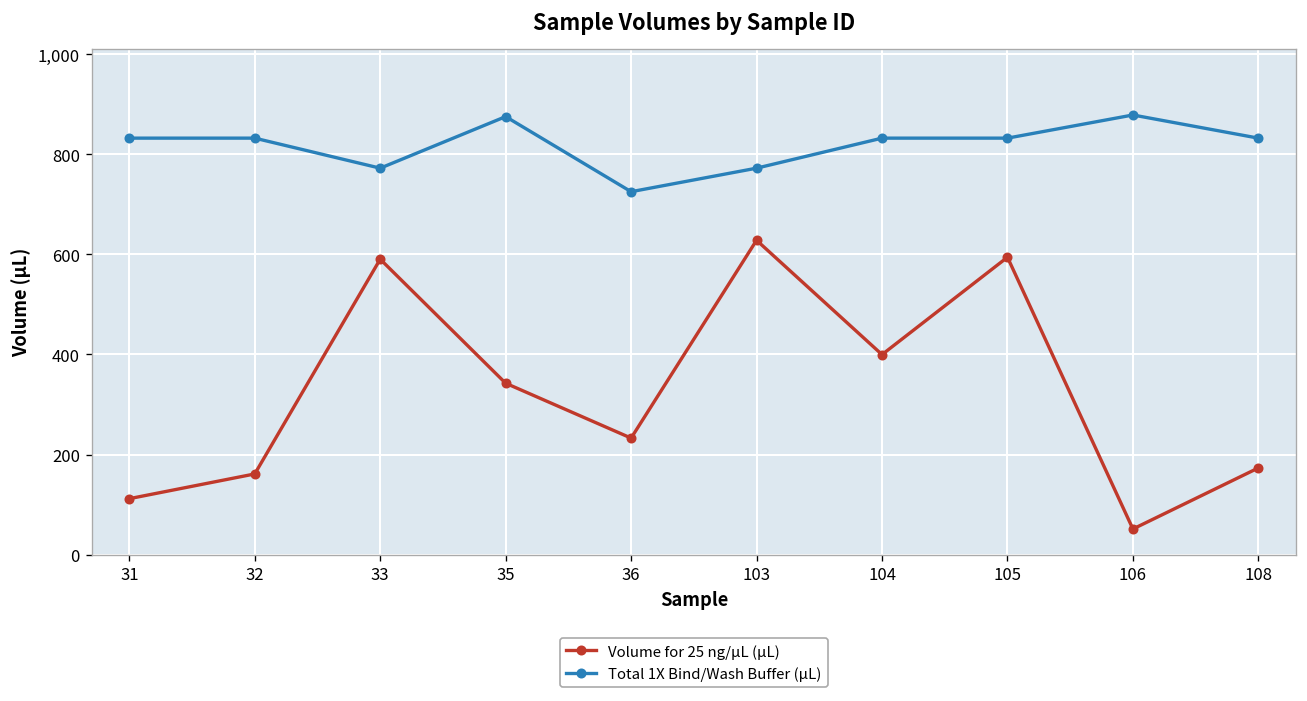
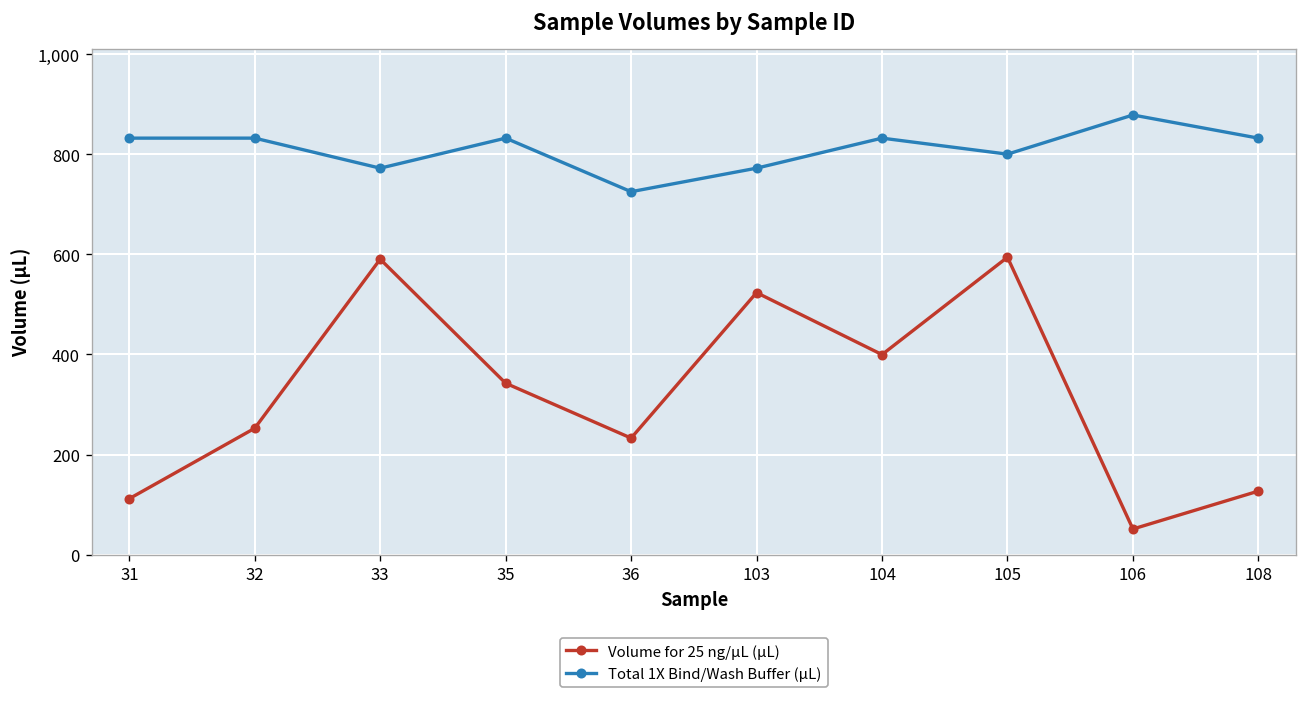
Volume for 25 ng/µL (µL), 32: 160 -> 250
Total 1X Bind/Wash Buffer (µL), 35: 880 -> 830
Volume for 25 ng/µL (µL), 103: 630 -> 520
Total 1X Bind/Wash Buffer (µL), 105: 830 -> 800
Volume for 25 ng/µL (µL), 108: 170 -> 130
